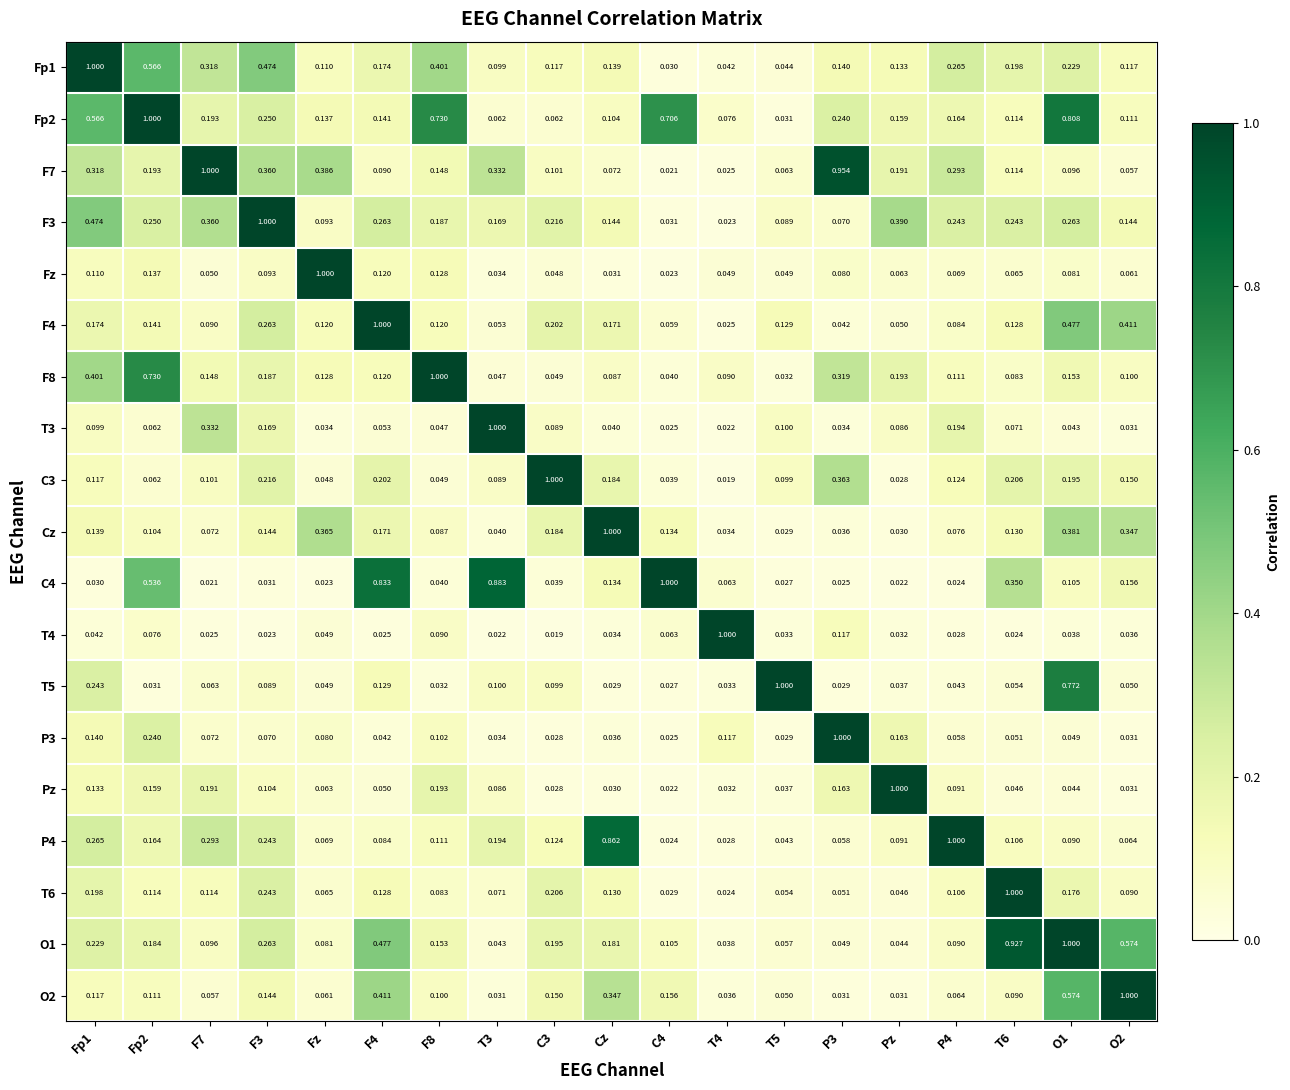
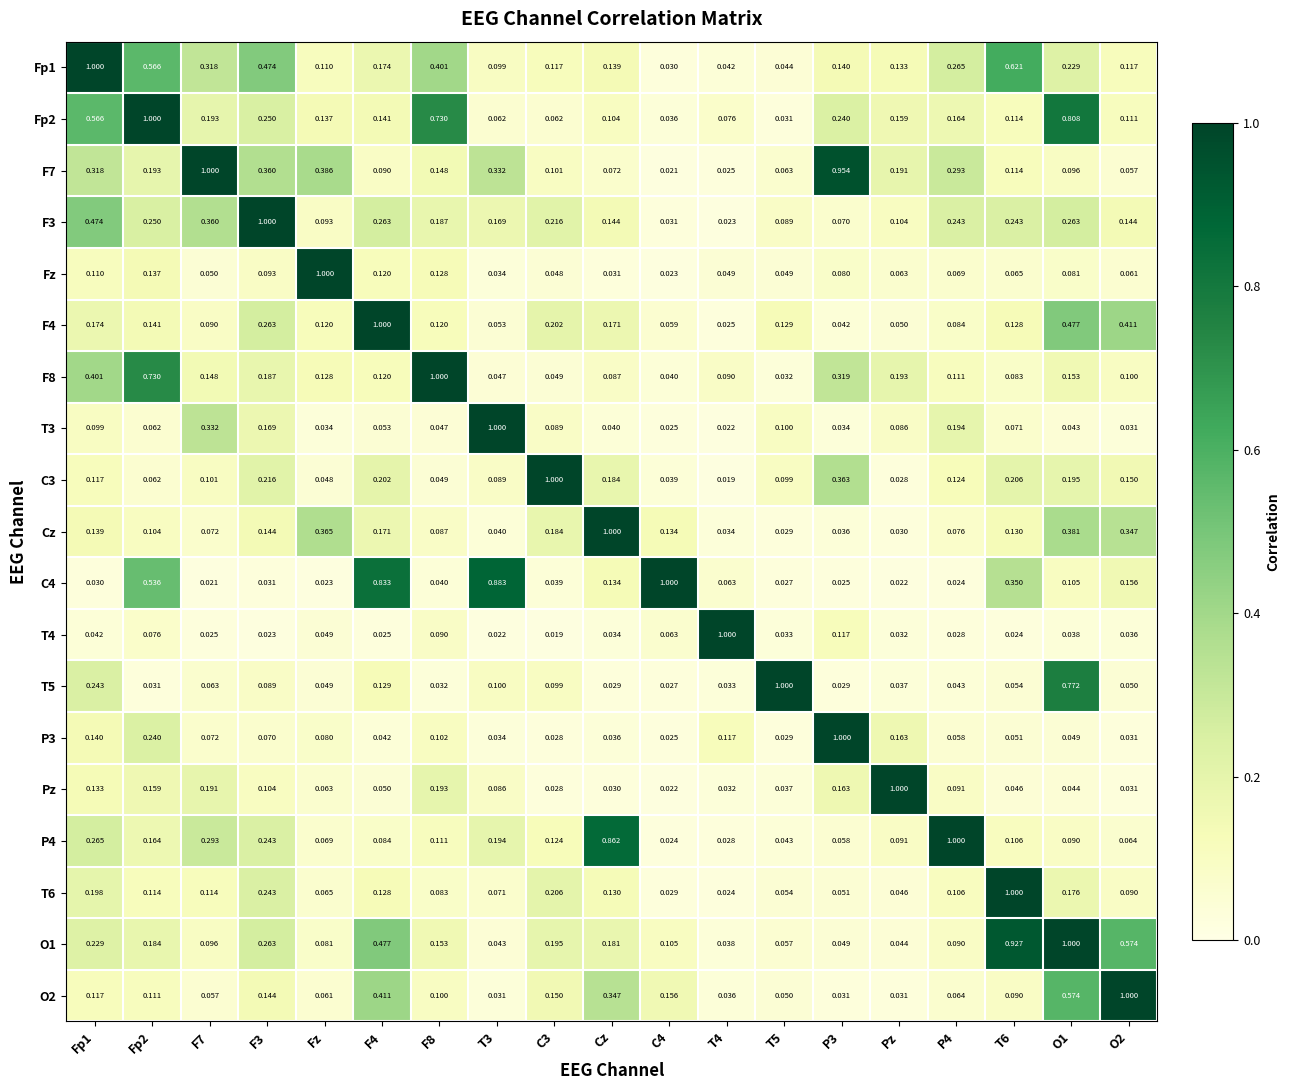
Fp1, T6: 0.198 -> 0.621
Fp2, C4: 0.706 -> 0.036
F3, Pz: 0.390 -> 0.104
